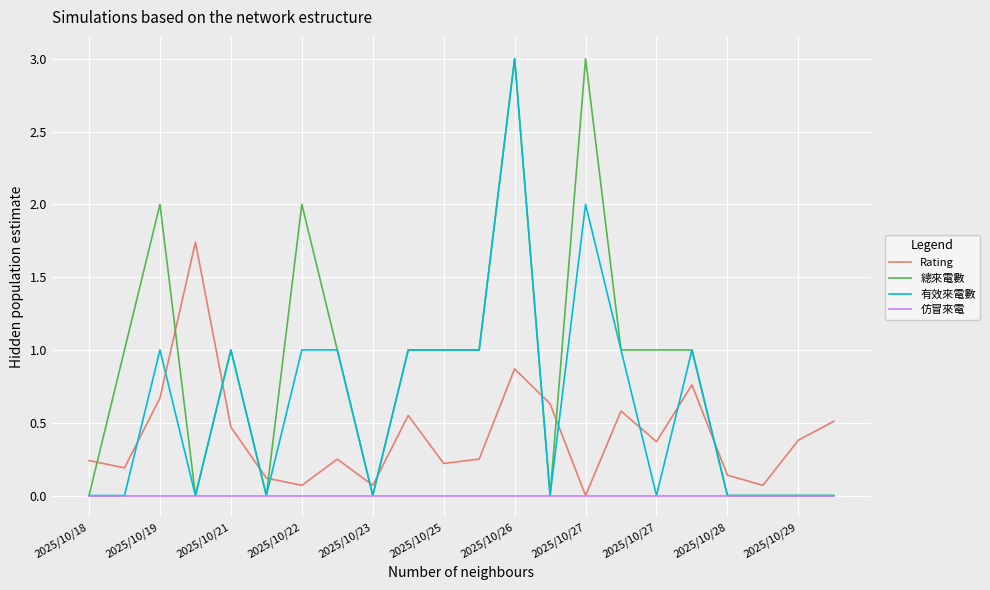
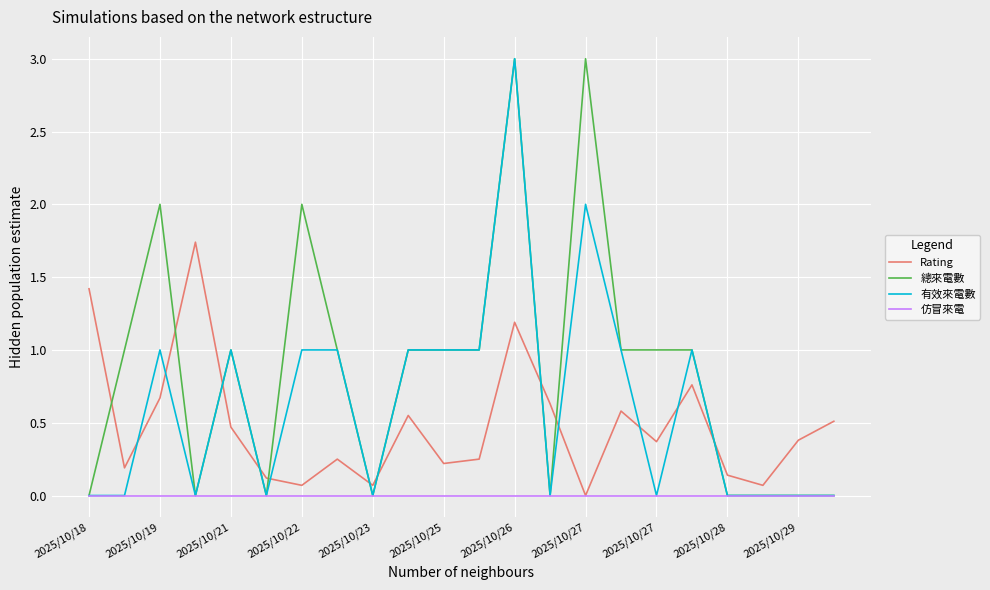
Rating, 2025/10/18: 0.24 -> 1.42
Rating, 2025/10/26: 0.87 -> 1.19
